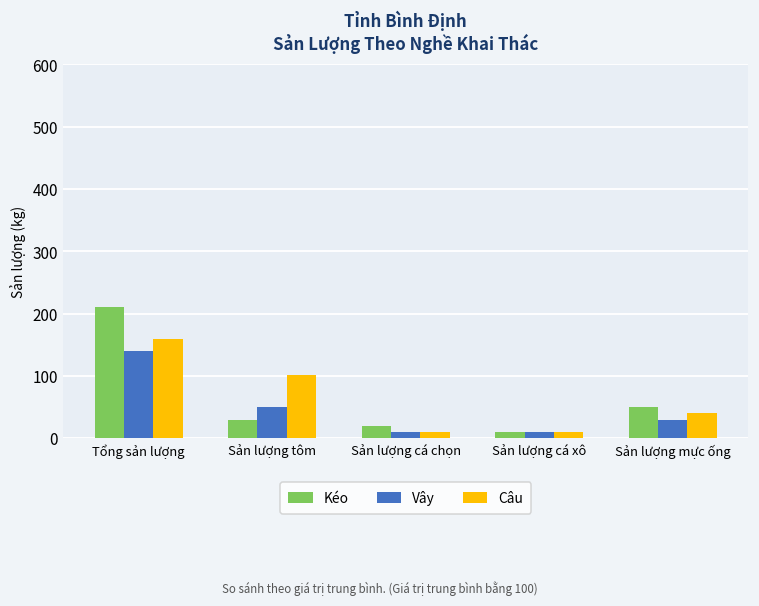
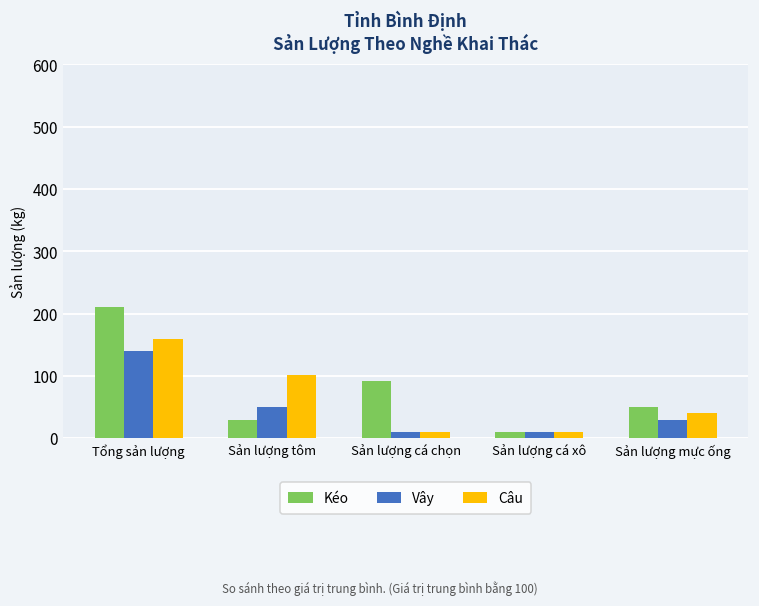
Kéo, Sản lượng cá chọn: 20 -> 90
